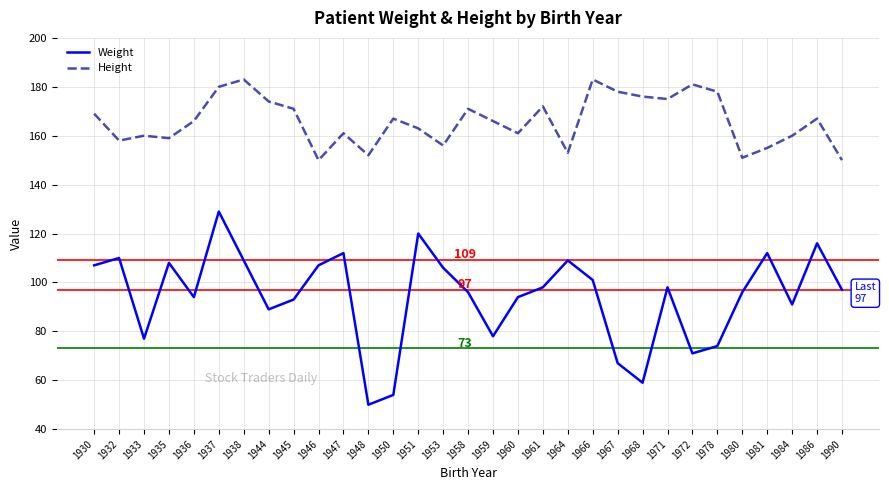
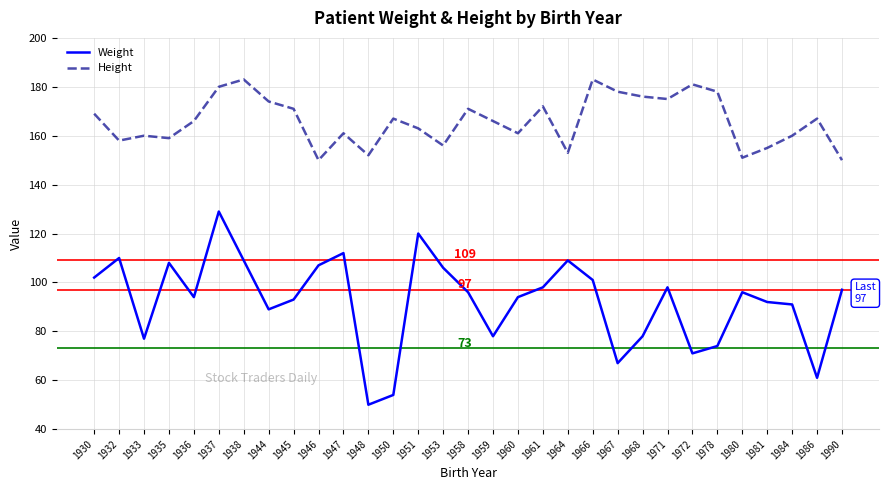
Weight, 1930: 107 -> 102
Weight, 1968: 59 -> 78
Weight, 1981: 112 -> 92
Weight, 1986: 116 -> 61
